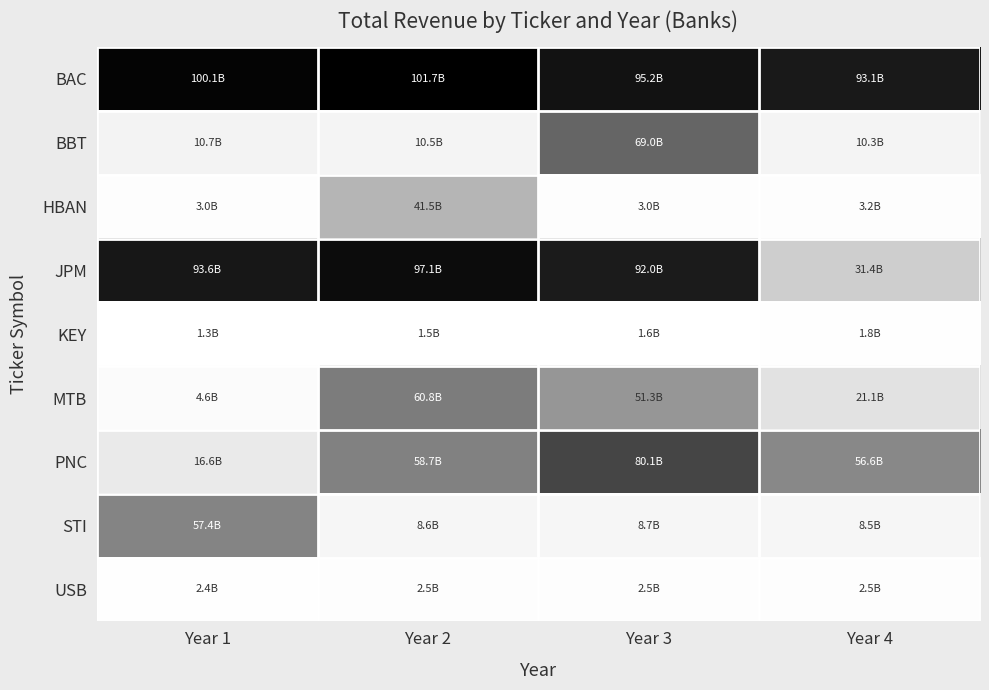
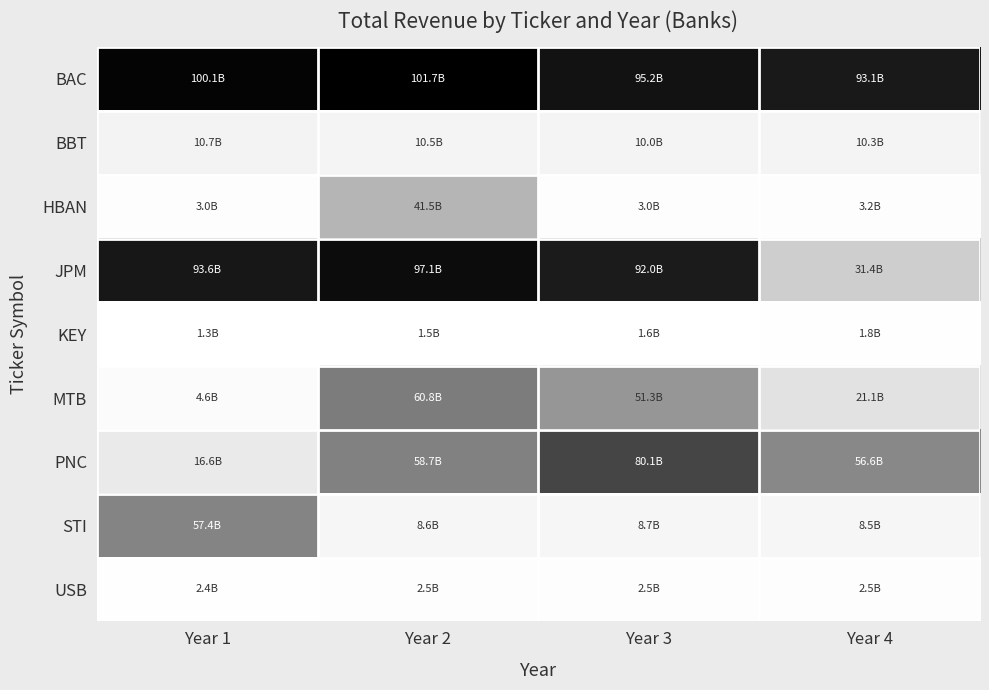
BBT, Year 3: 69.0B -> 10.0B
